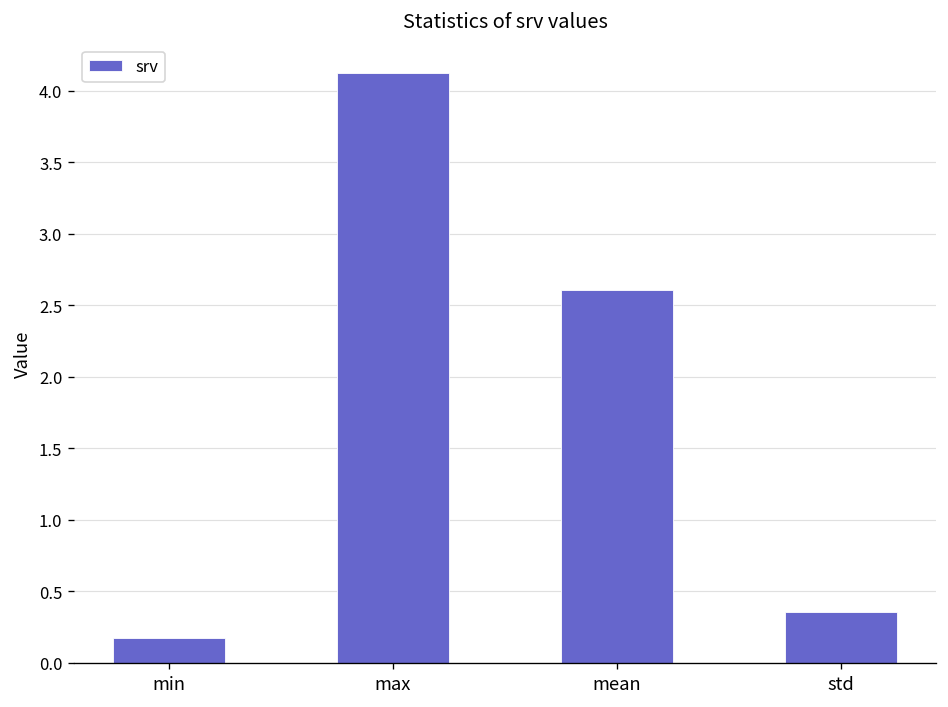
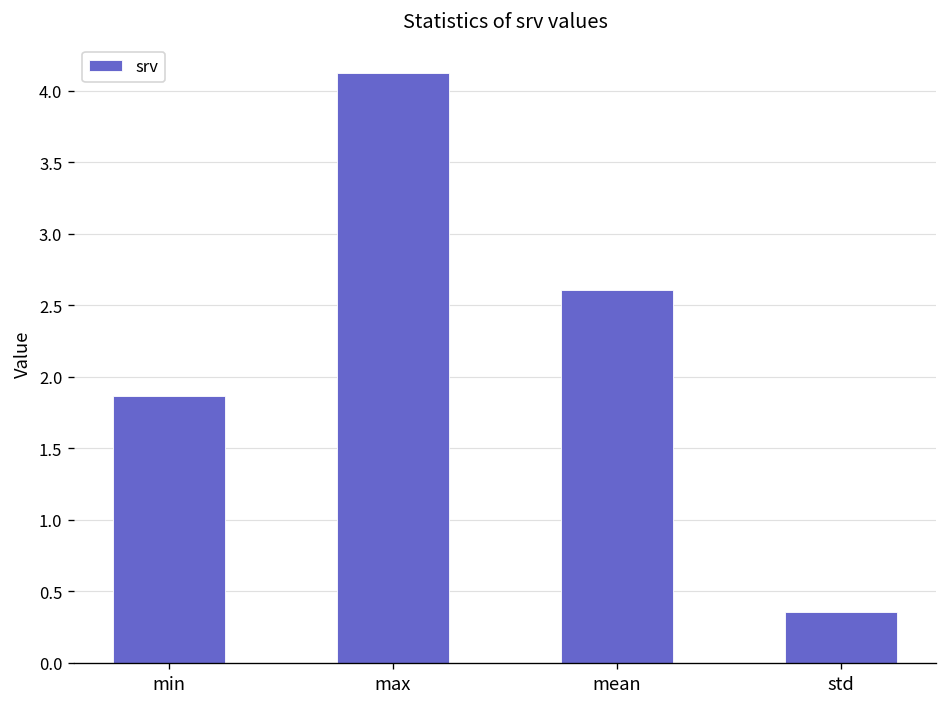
min: 0.17 -> 1.86
